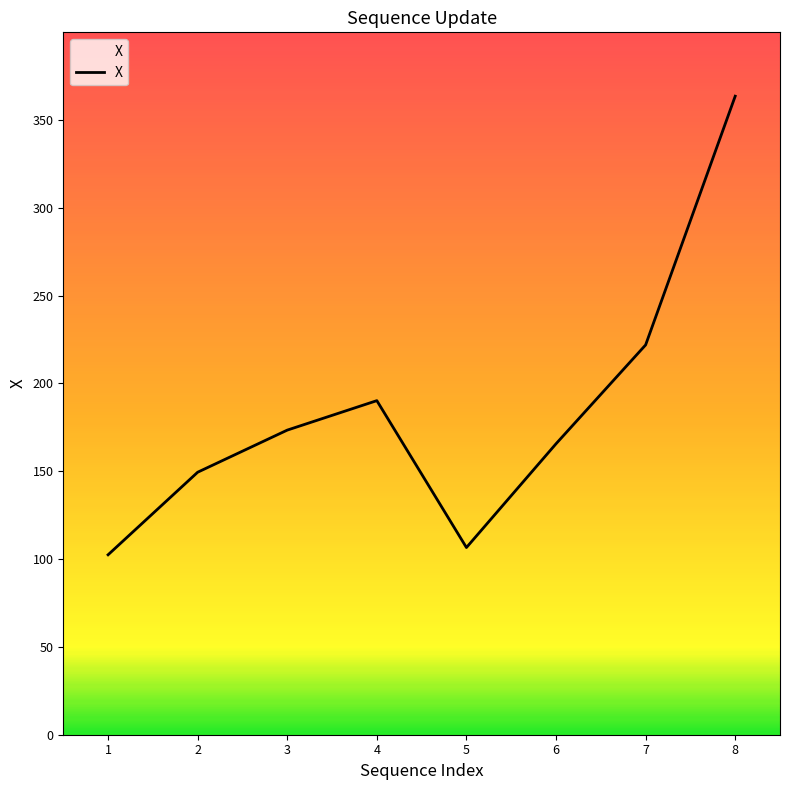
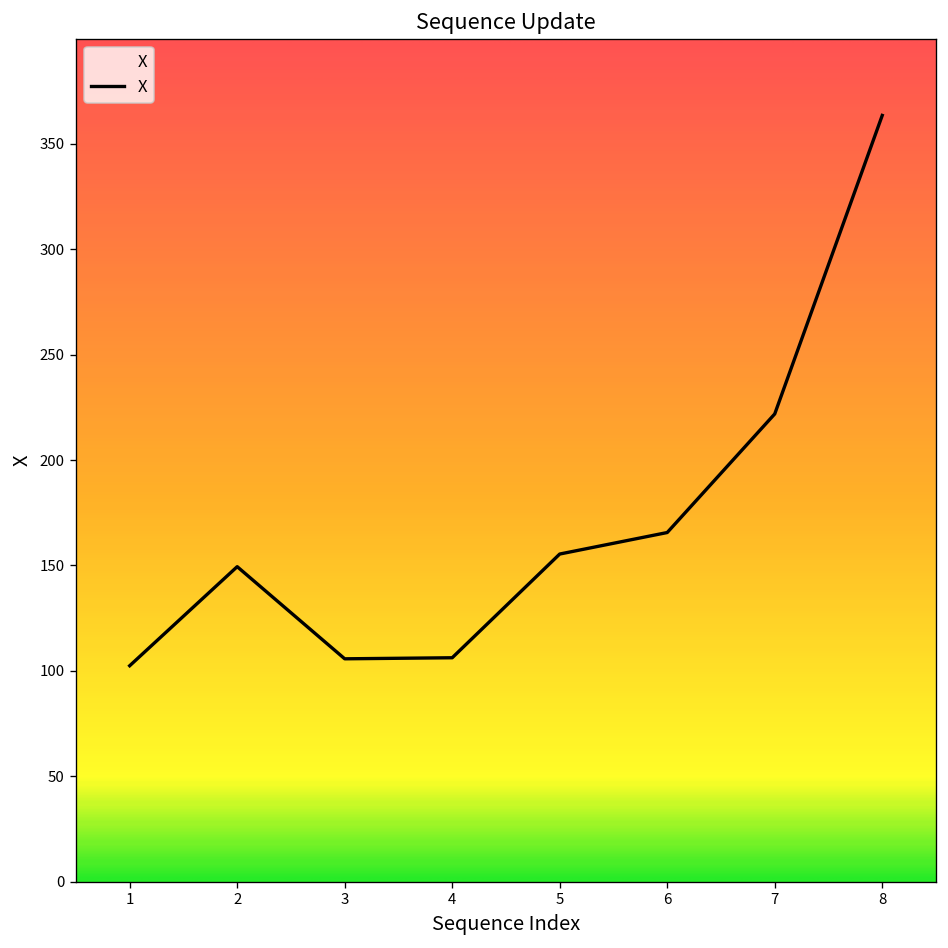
3: 173 -> 106
4: 190 -> 106
5: 107 -> 155
